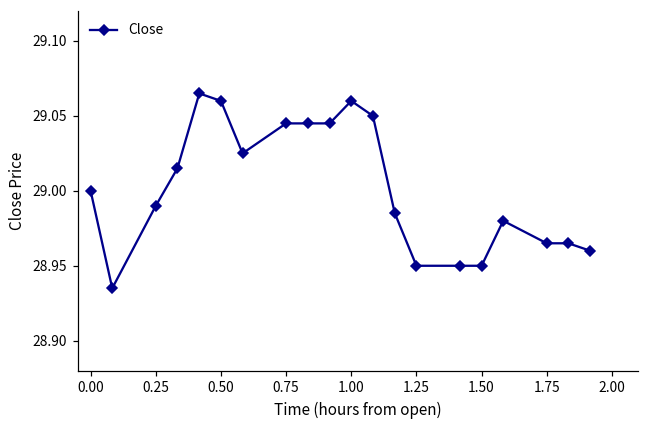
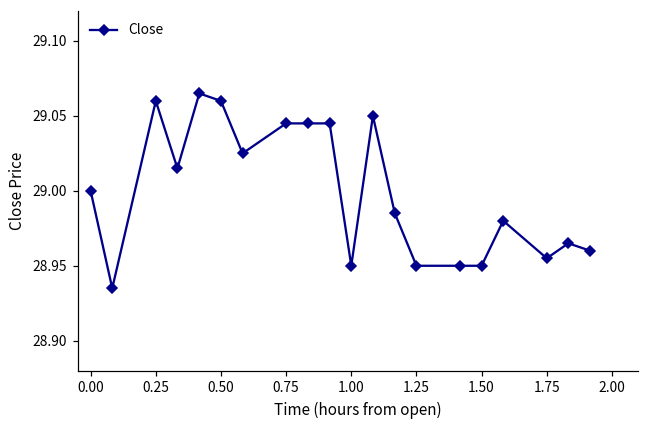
0.25: 28.99 -> 29.06
1.00: 29.06 -> 28.95
1.75: 28.965 -> 28.955
